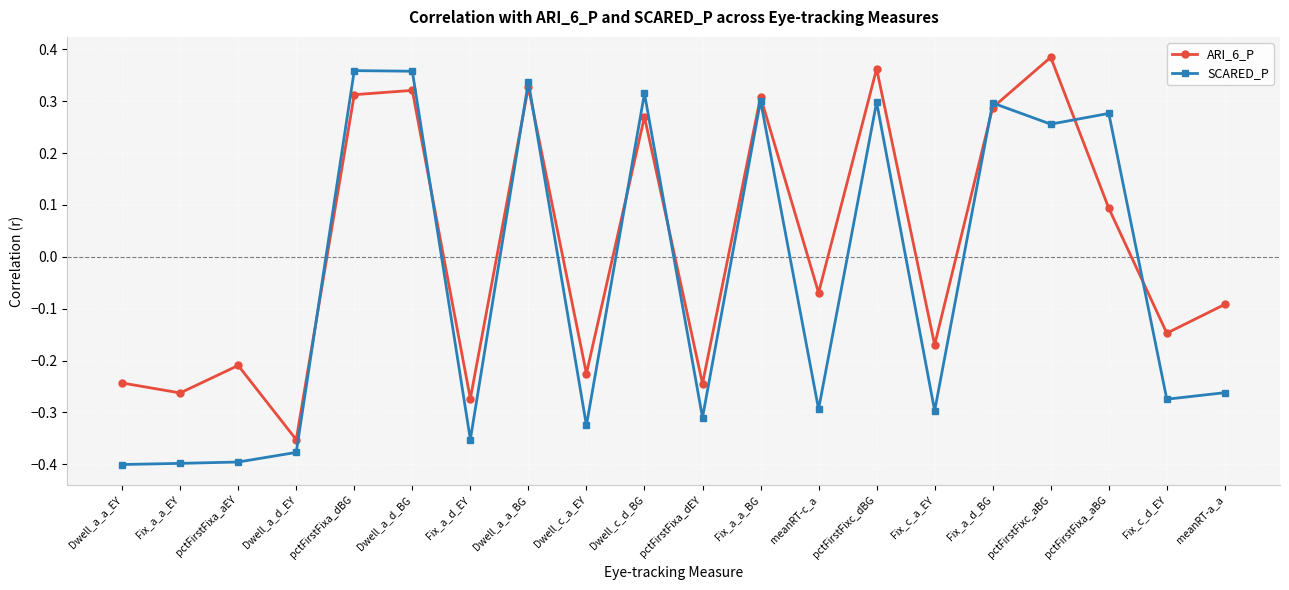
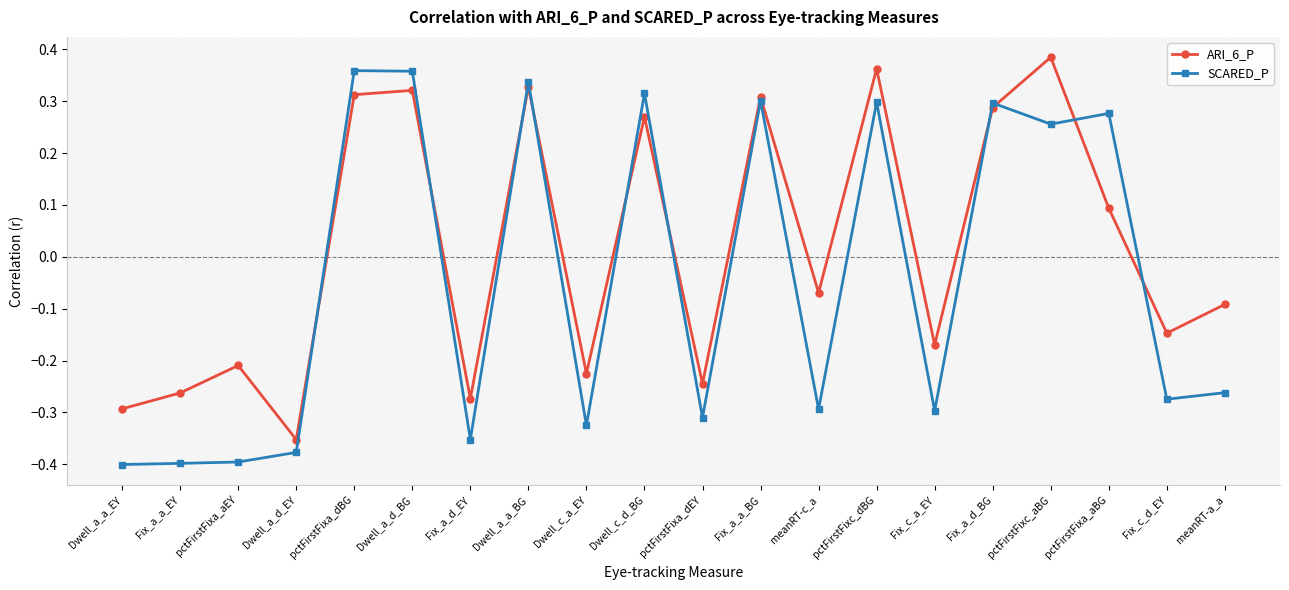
ARI_6_P, Dwell_a_a_EY: -0.24 -> -0.29
